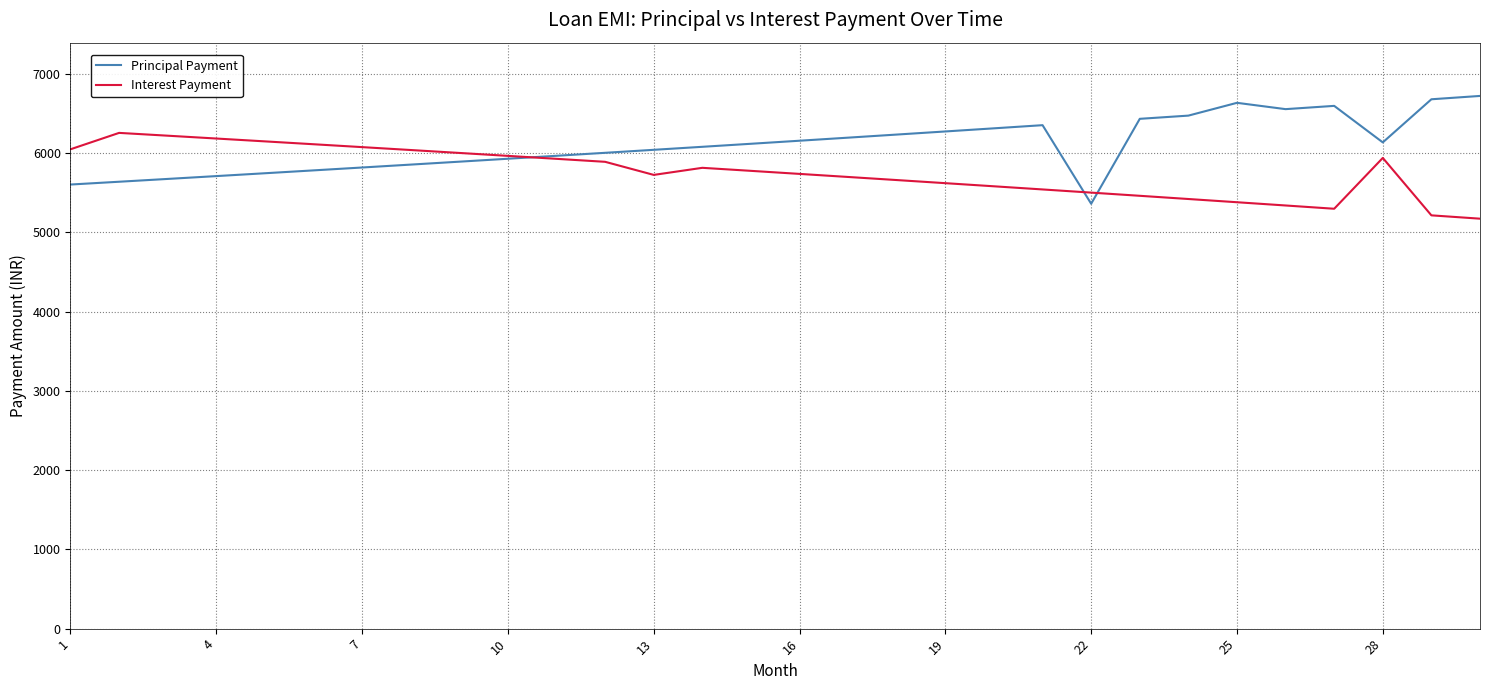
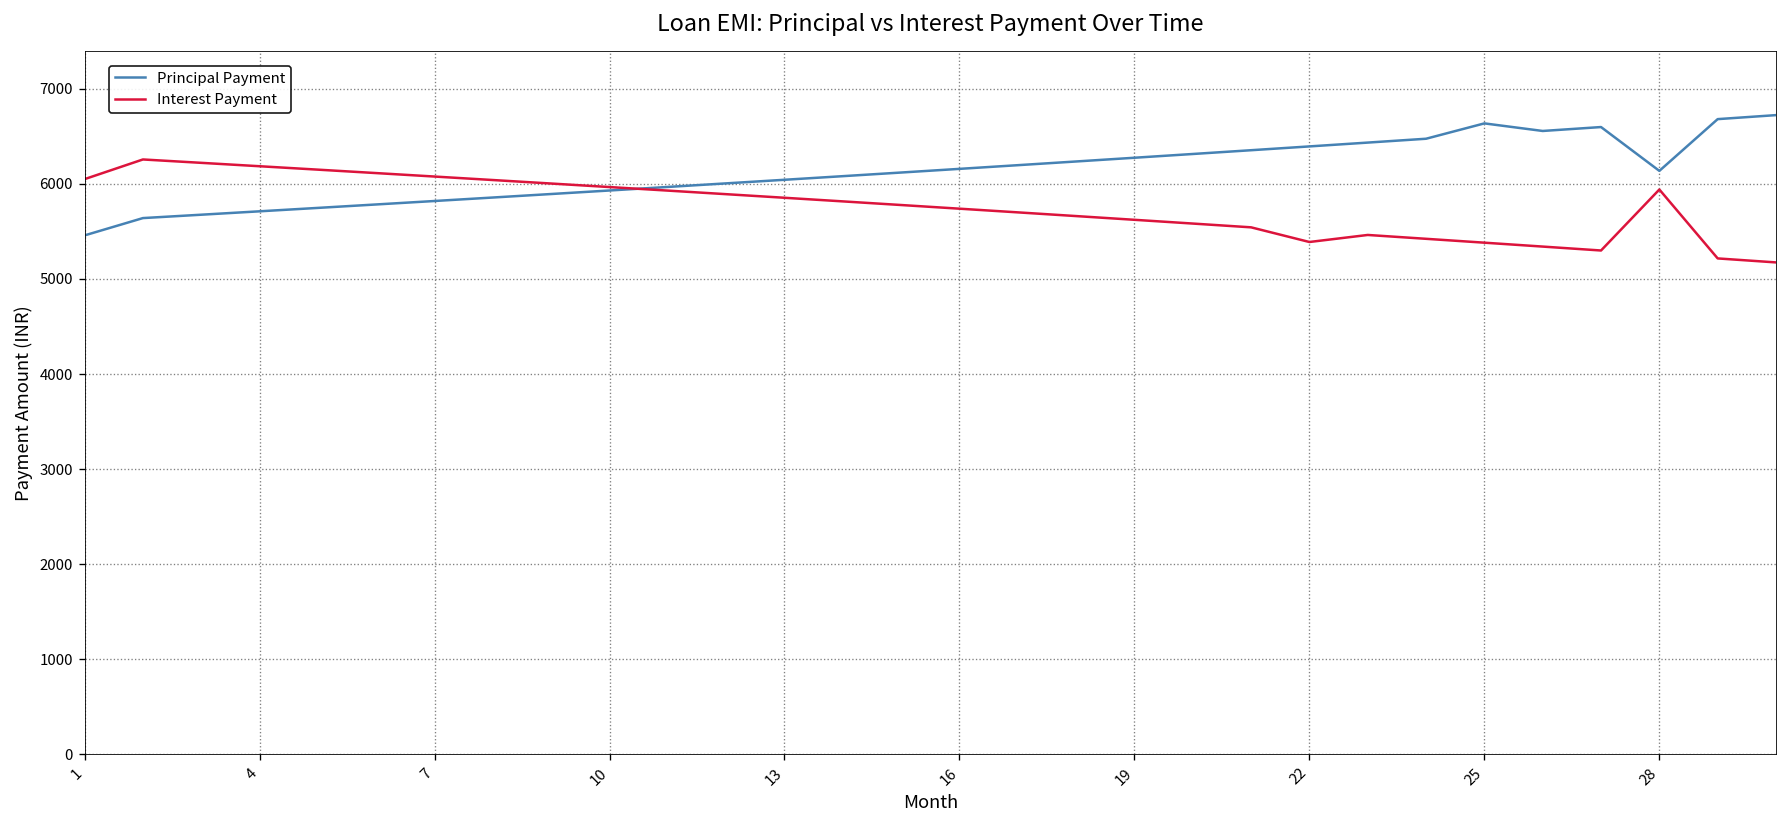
Principal Payment, 1: 5600 -> 5500
Interest Payment, 13: 5700 -> 5900
Principal Payment, 22: 5400 -> 6400
Interest Payment, 22: 5500 -> 5400
